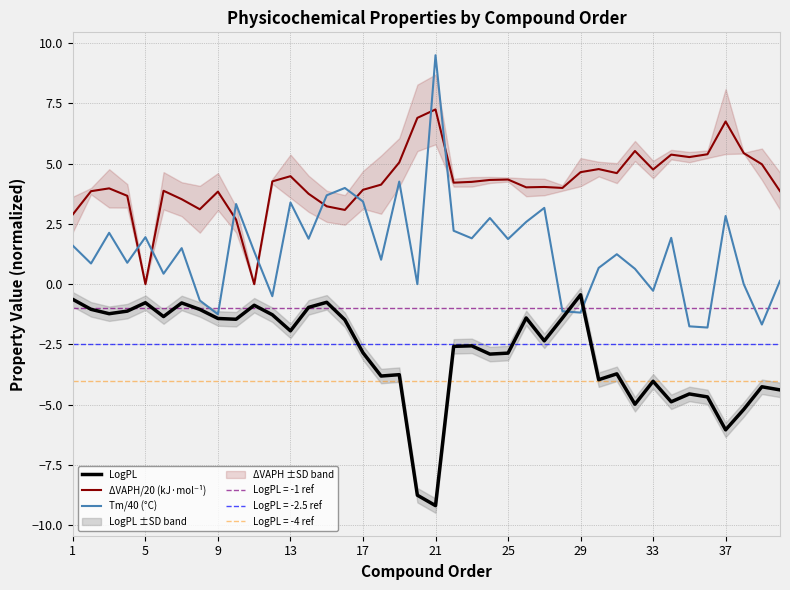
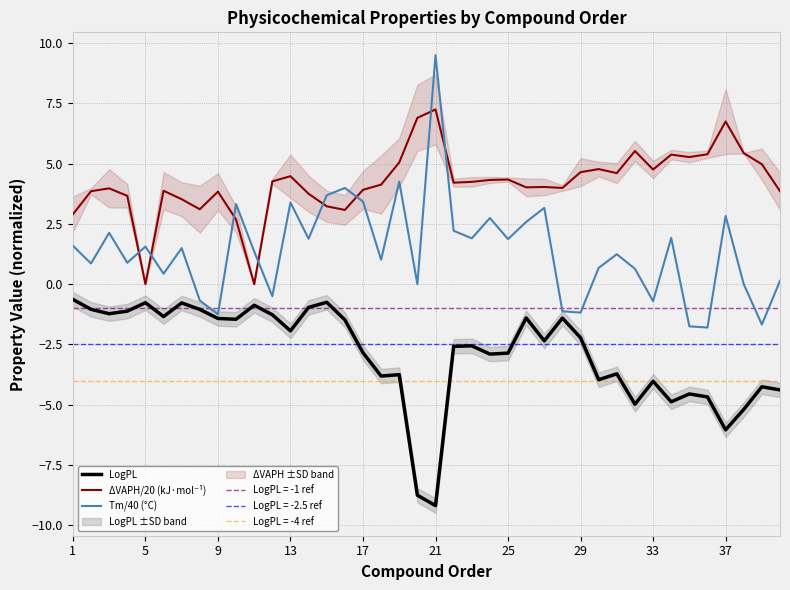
Tm/40 (°C), 5: 2.0 -> 1.6
LogPL, 29: -0.4 -> -2.2
Tm/40 (°C), 33: -0.3 -> -0.7
